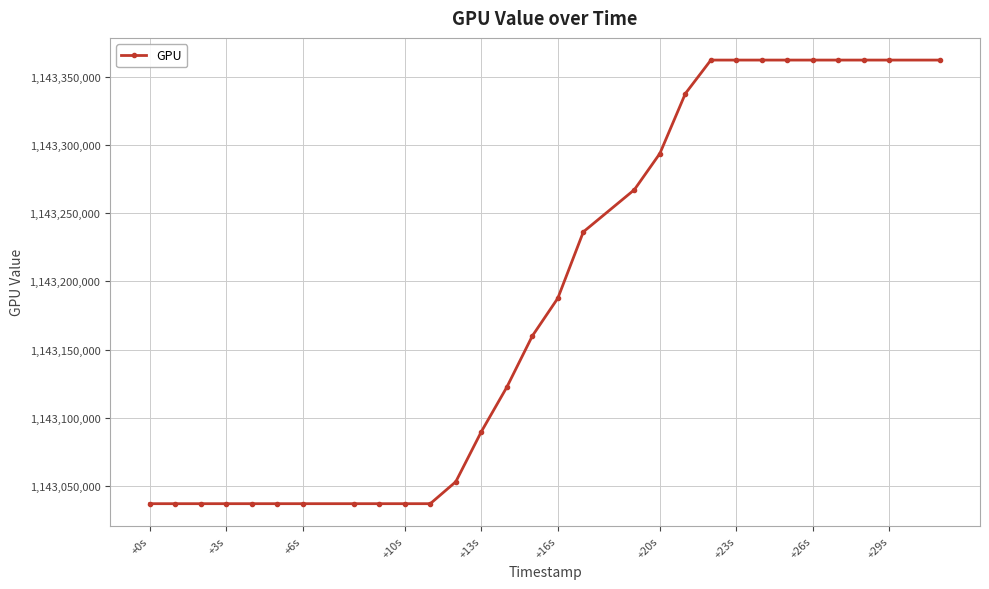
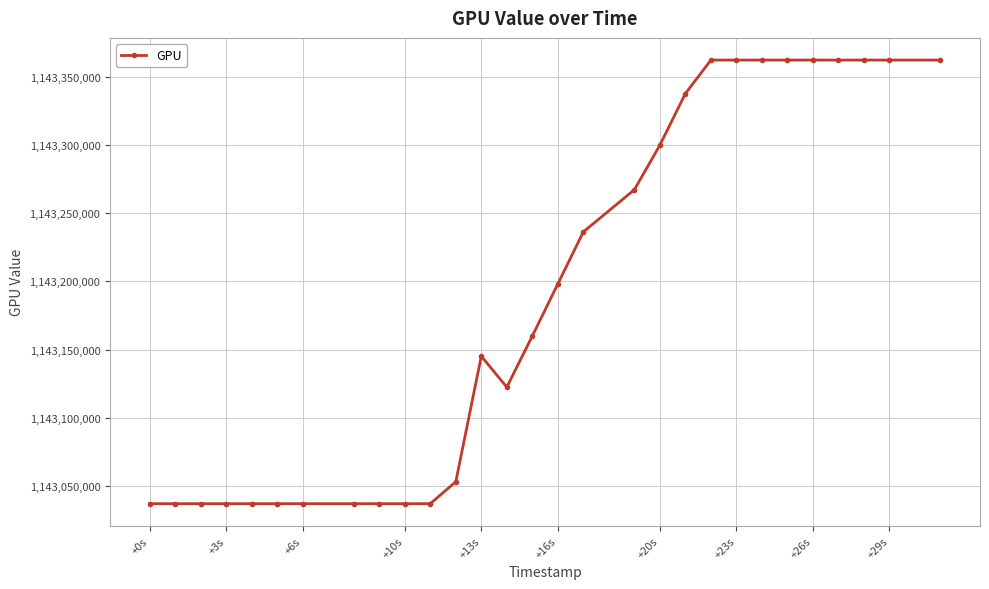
+13s: 1,143,090,000 -> 1,143,145,000
+16s: 1,143,188,000 -> 1,143,198,000
+20s: 1,143,294,000 -> 1,143,300,000
